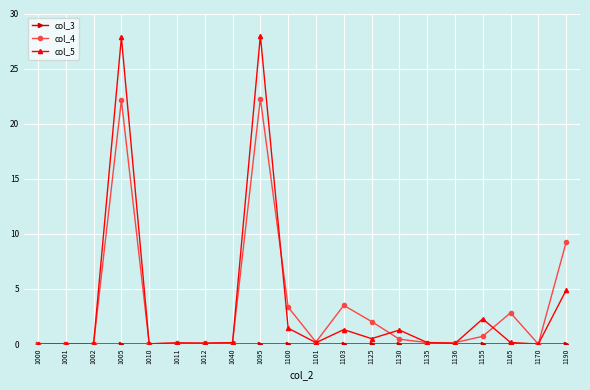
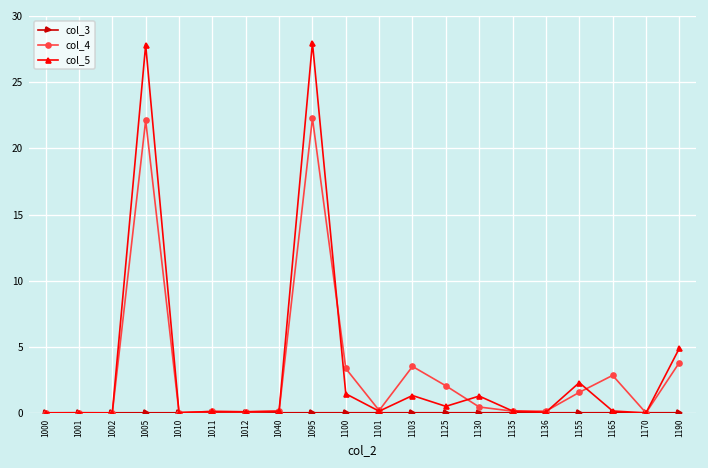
col_4, 1155: 0.7 -> 1.6
col_4, 1190: 9.2 -> 3.8
